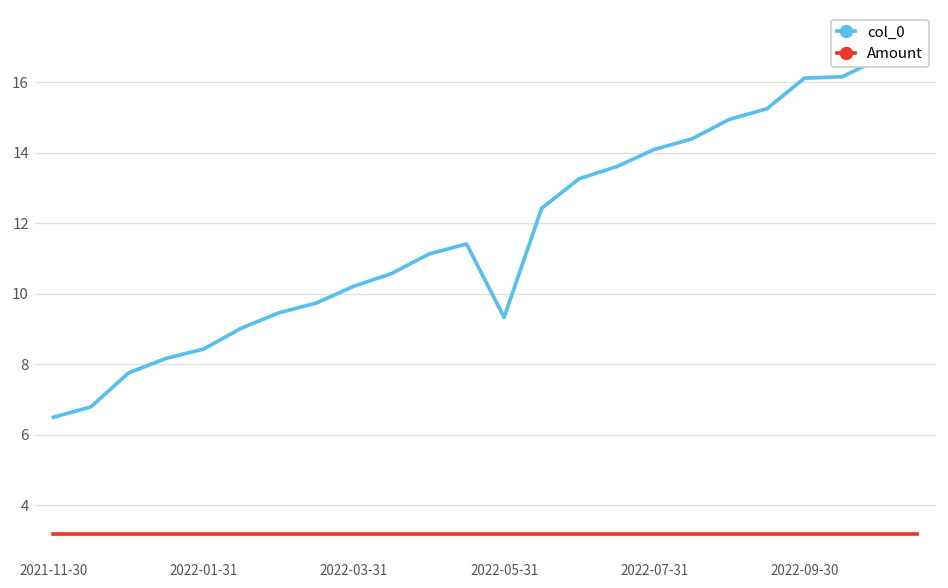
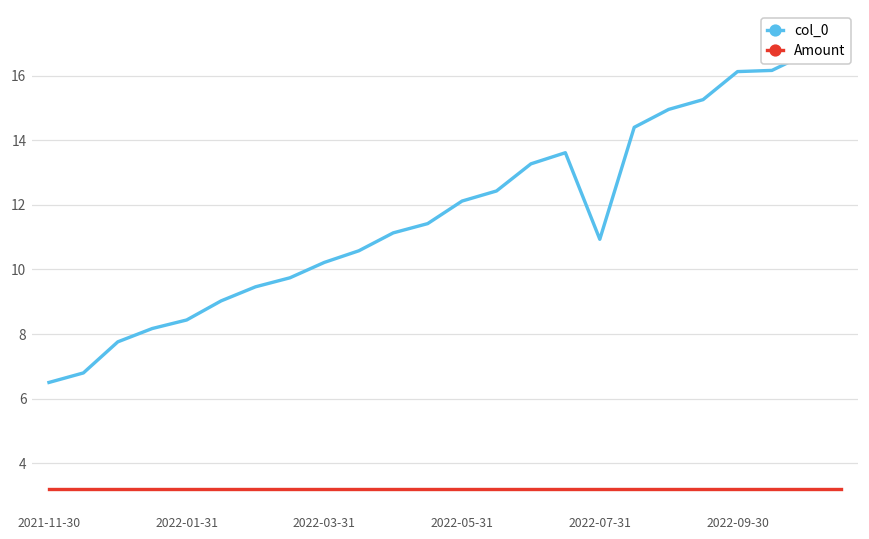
col_0, 2022-05-31: 9.3 -> 12.1
col_0, 2022-07-31: 14.1 -> 10.9
